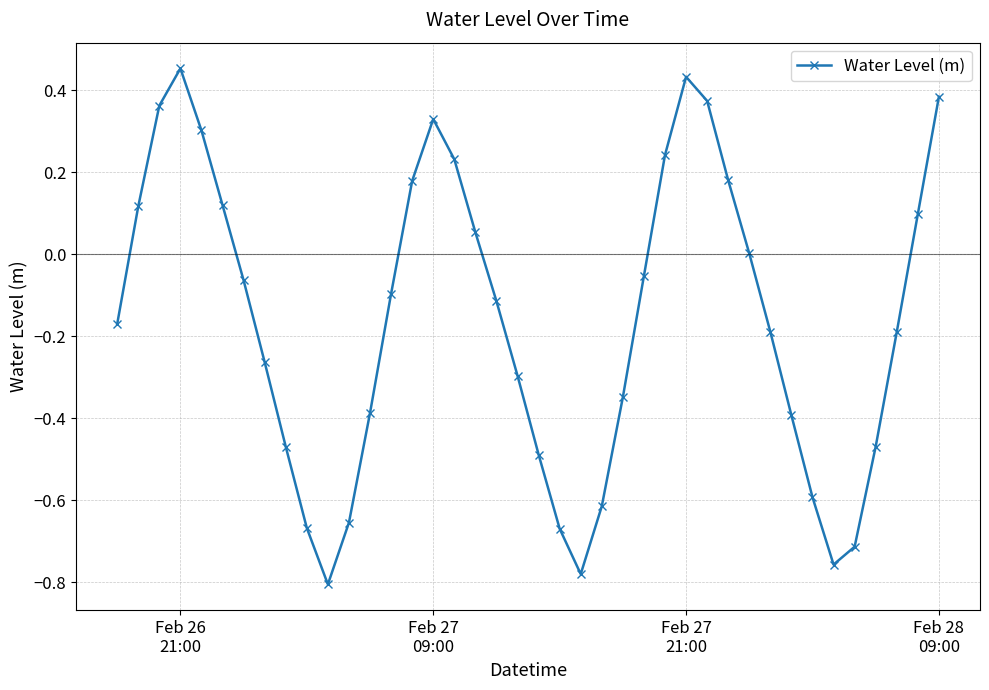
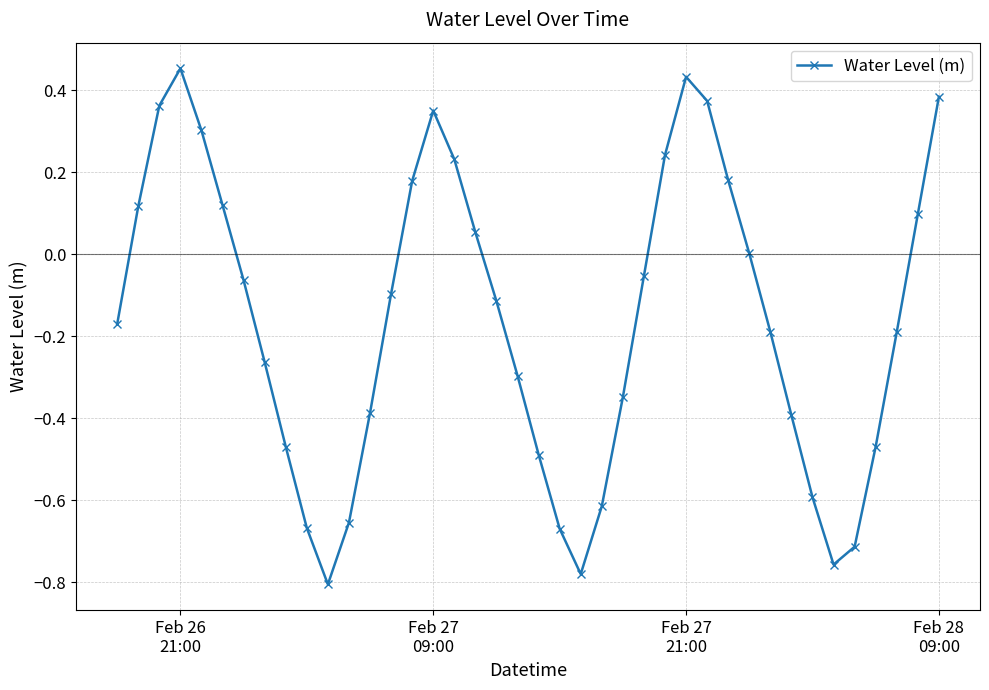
Feb 27 09:00: 0.33 -> 0.35
